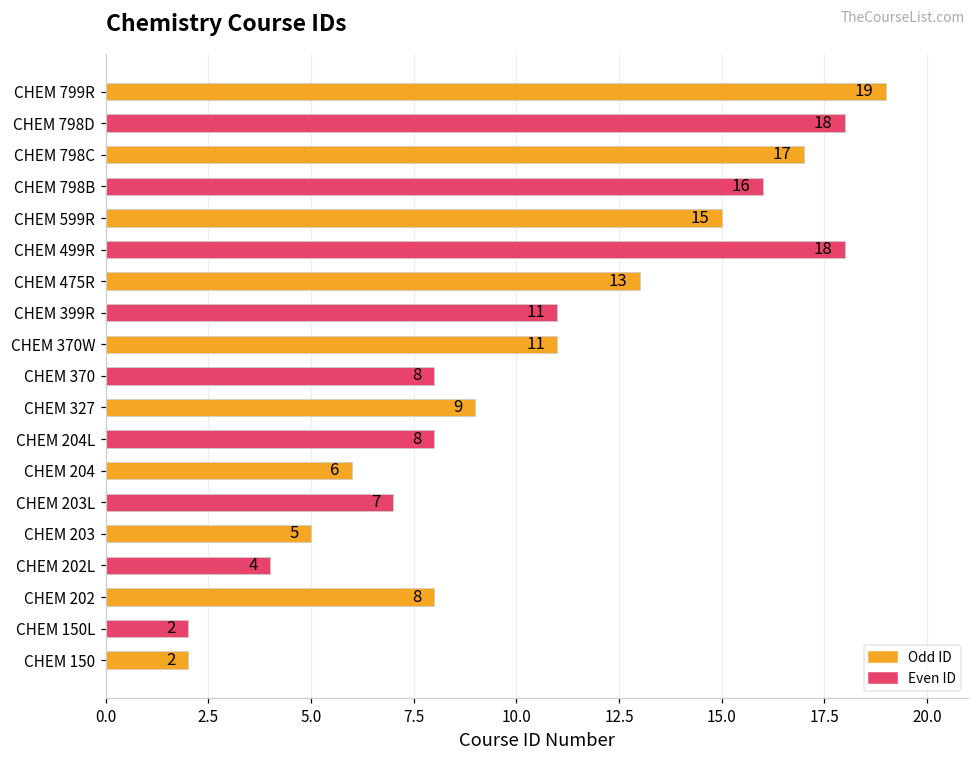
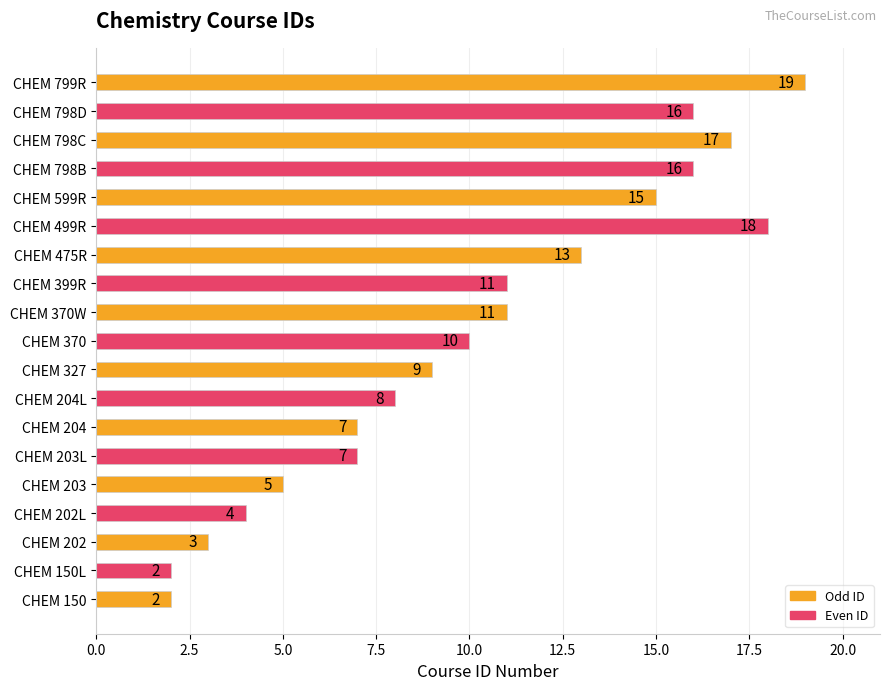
CHEM 798D: 18 -> 16
CHEM 370: 8 -> 10
CHEM 204: 6 -> 7
CHEM 202: 8 -> 3
